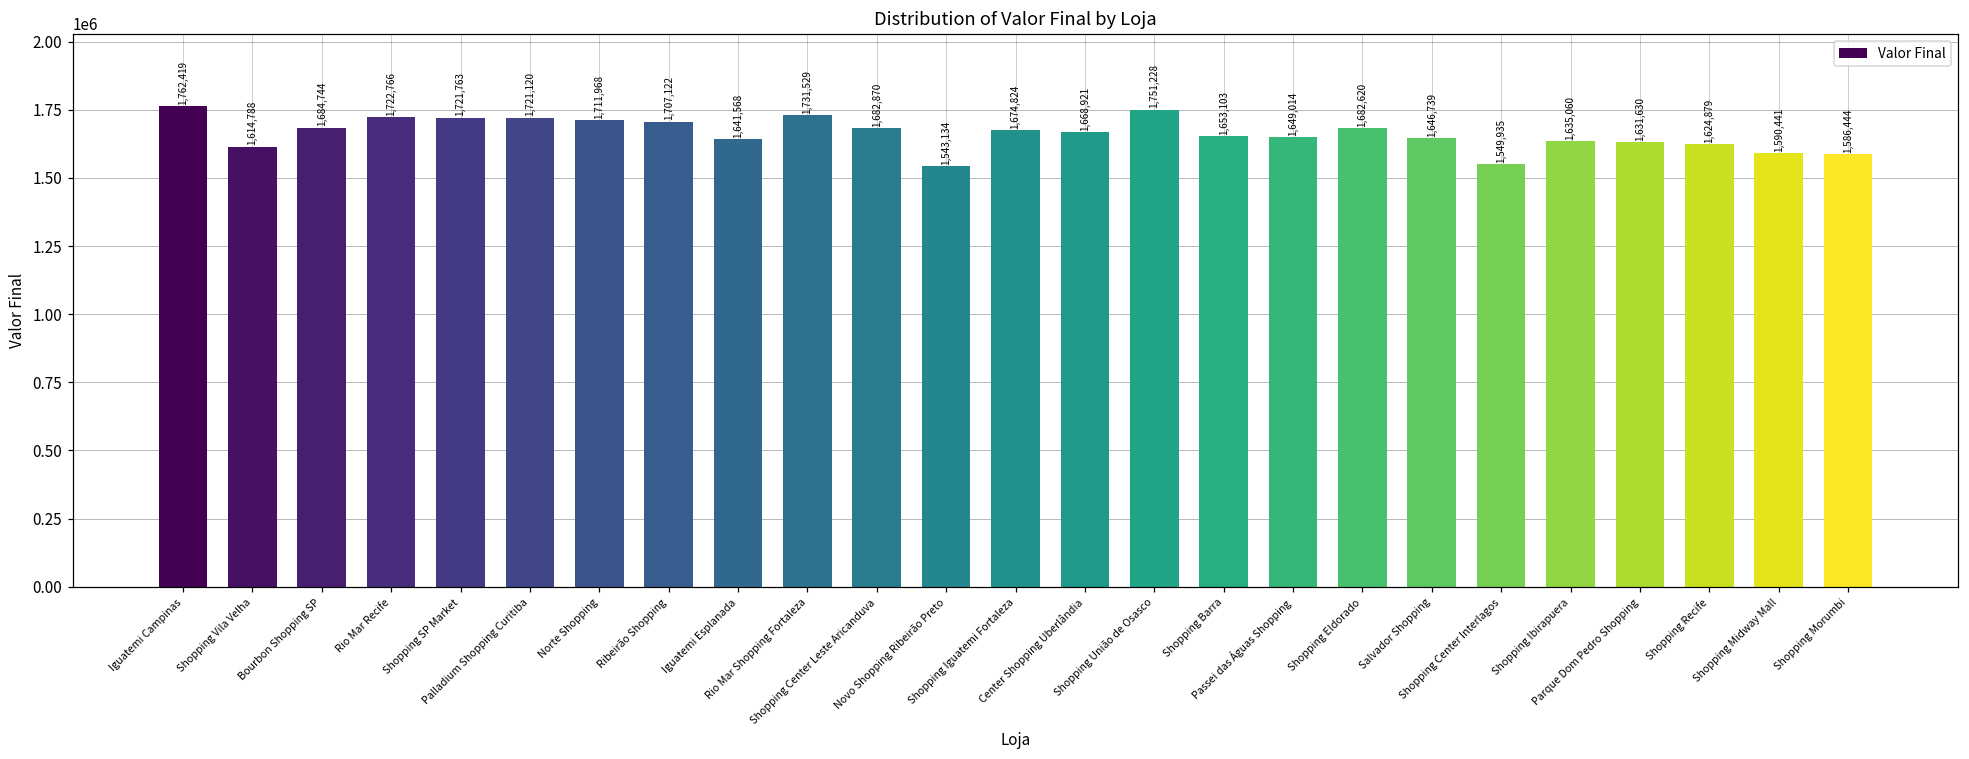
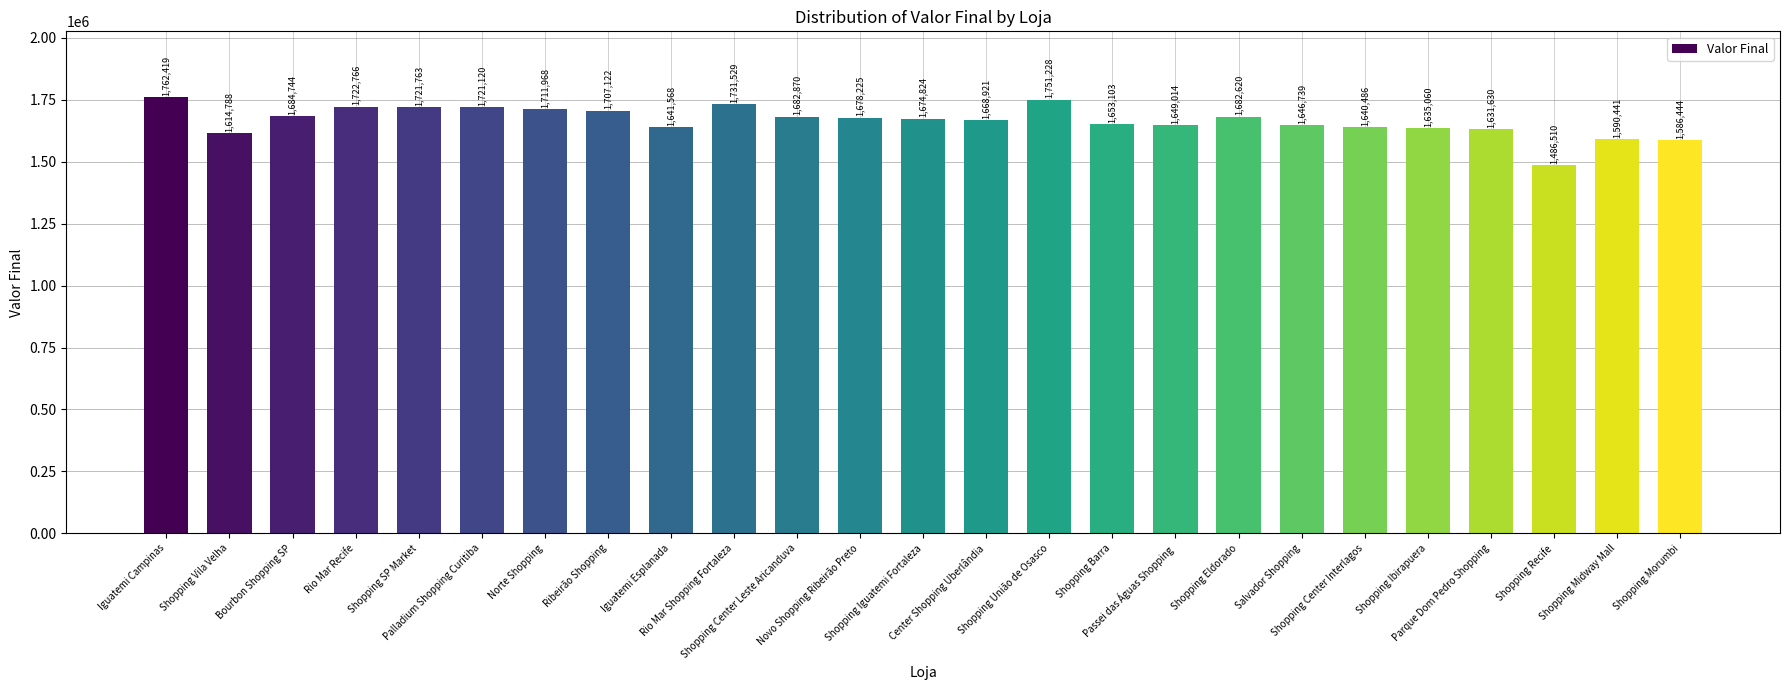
Novo Shopping Ribeirão Preto: 1,543,134 -> 1,678,225
Shopping Center Interlagos: 1,549,935 -> 1,640,486
Shopping Recife: 1,624,879 -> 1,486,510
